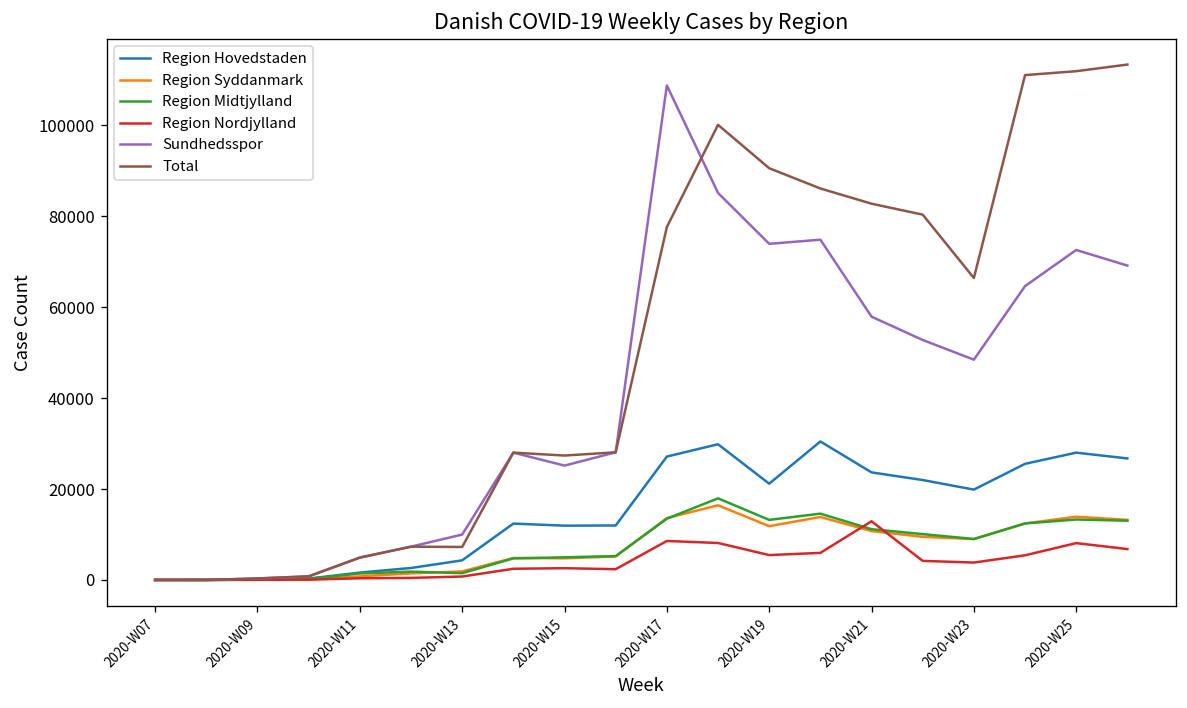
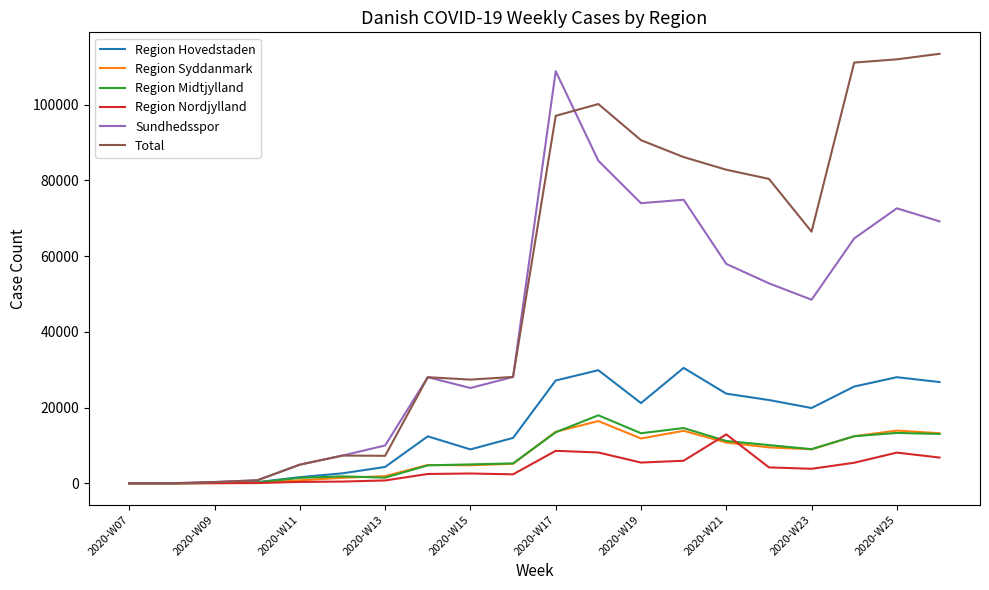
Region Hovedstaden, 2020-W15: 12000 -> 9000
Total, 2020-W17: 78000 -> 97000
